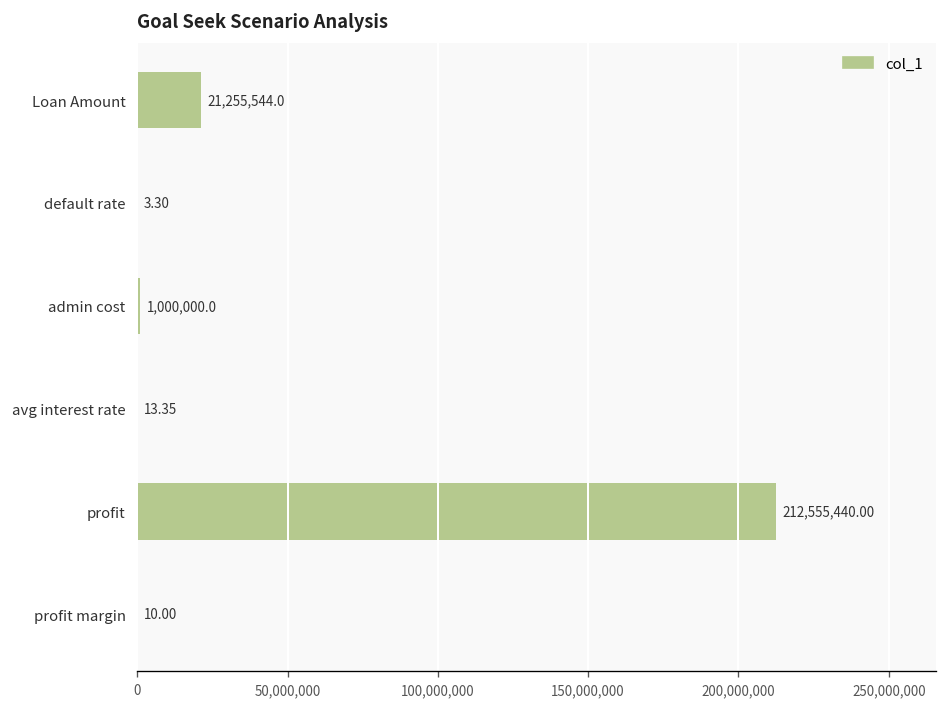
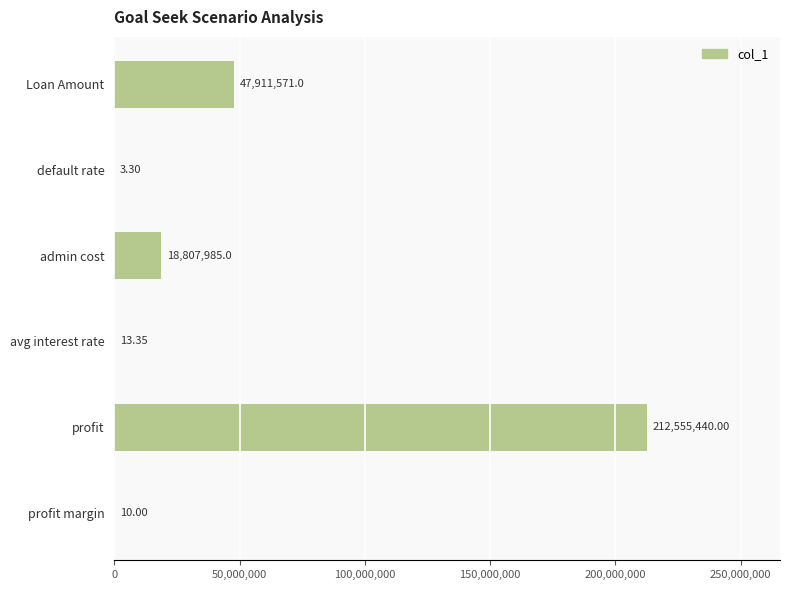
Loan Amount: 21,255,544.0 -> 47,911,571.0
admin cost: 1,000,000.0 -> 18,807,985.0
